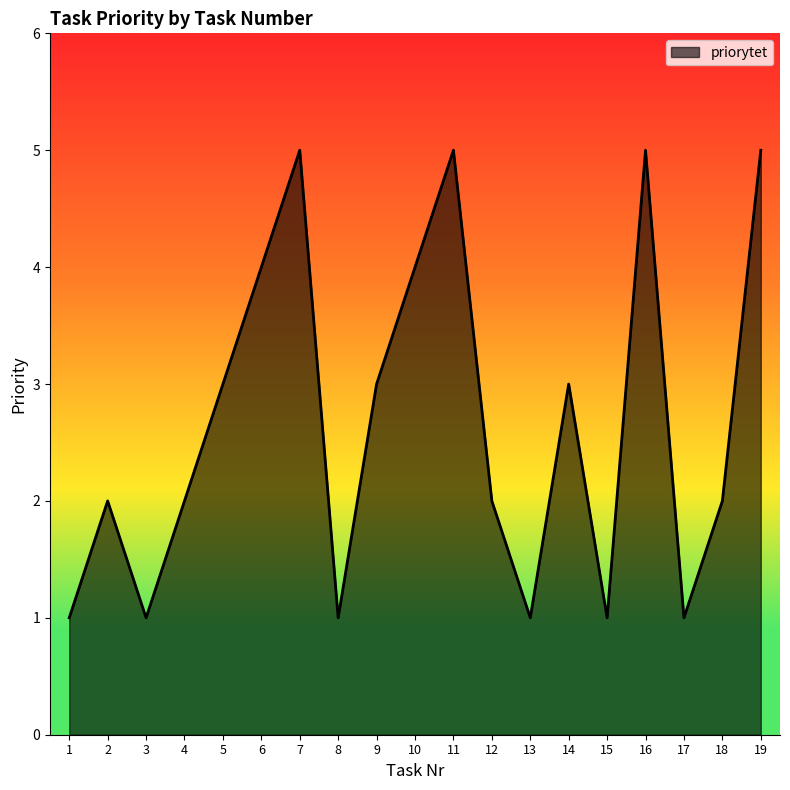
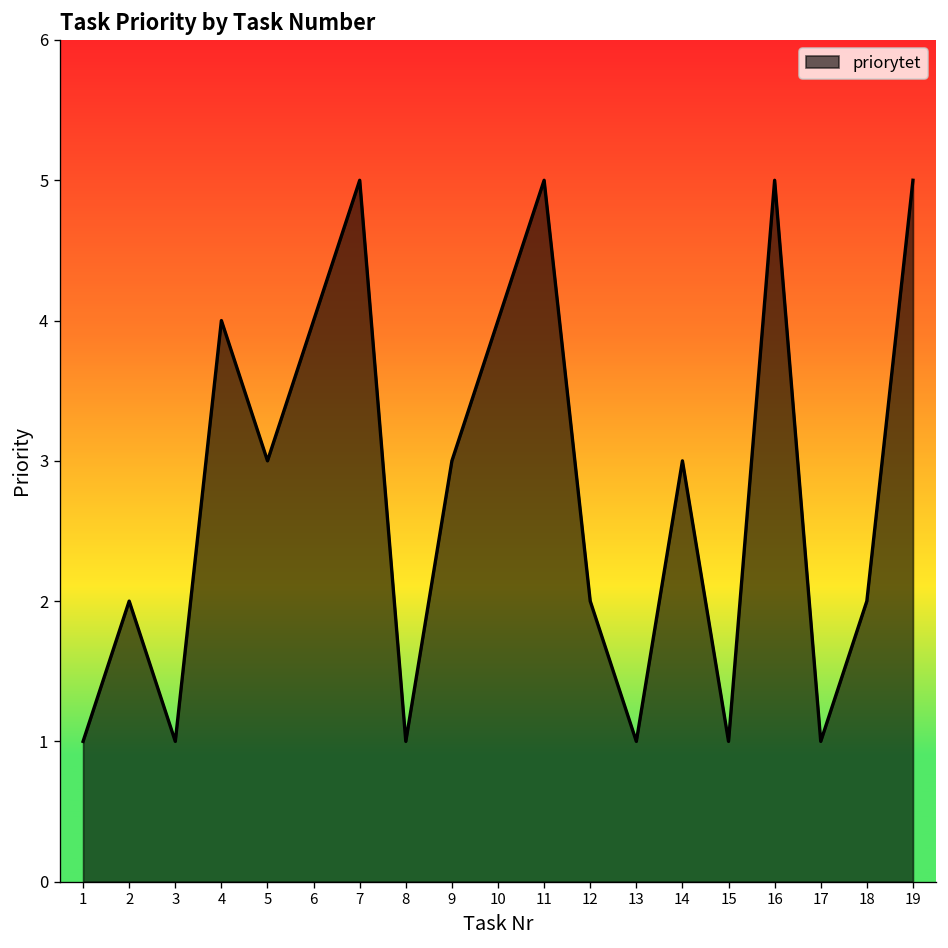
4: 2 -> 4
